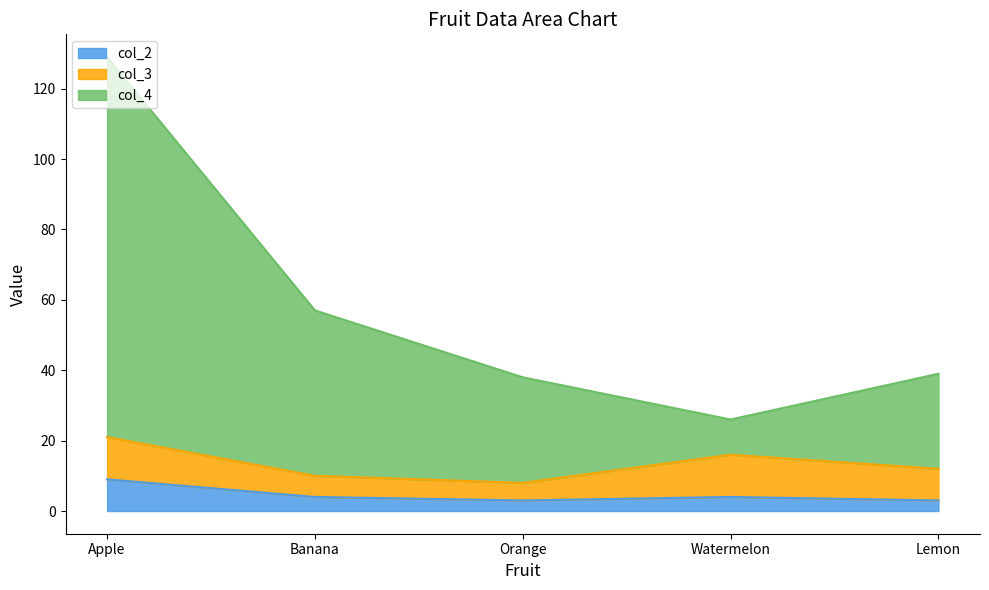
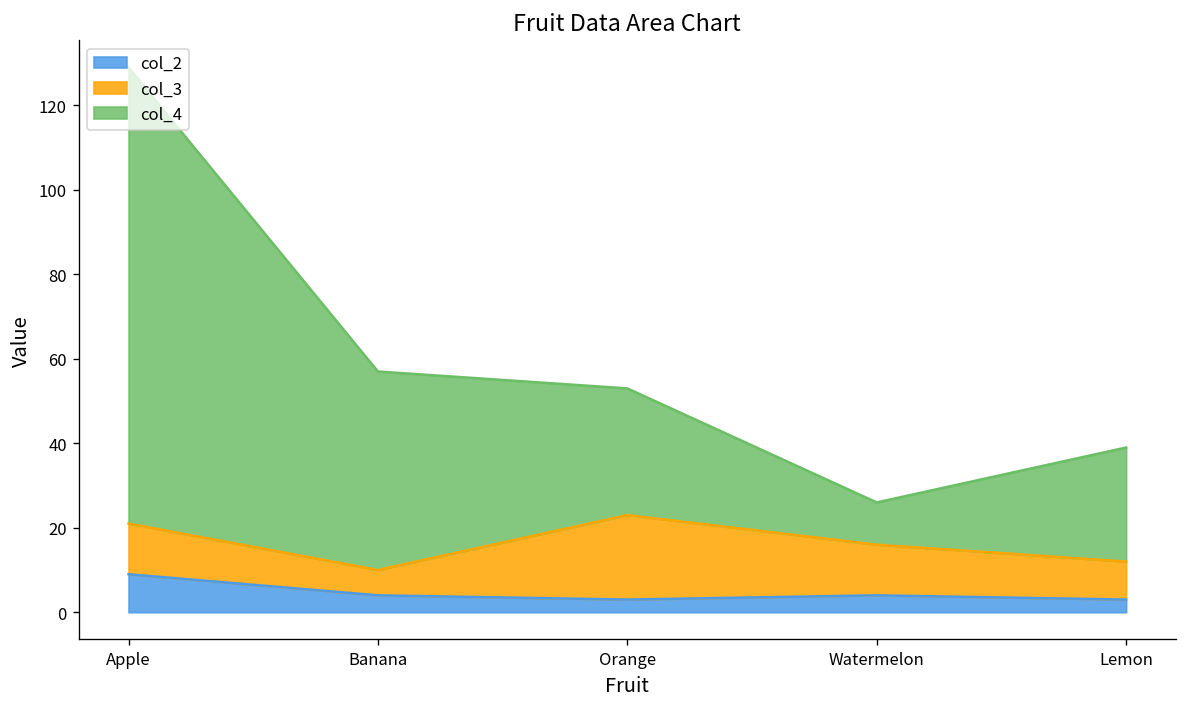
col_3, Orange: 5 -> 20
